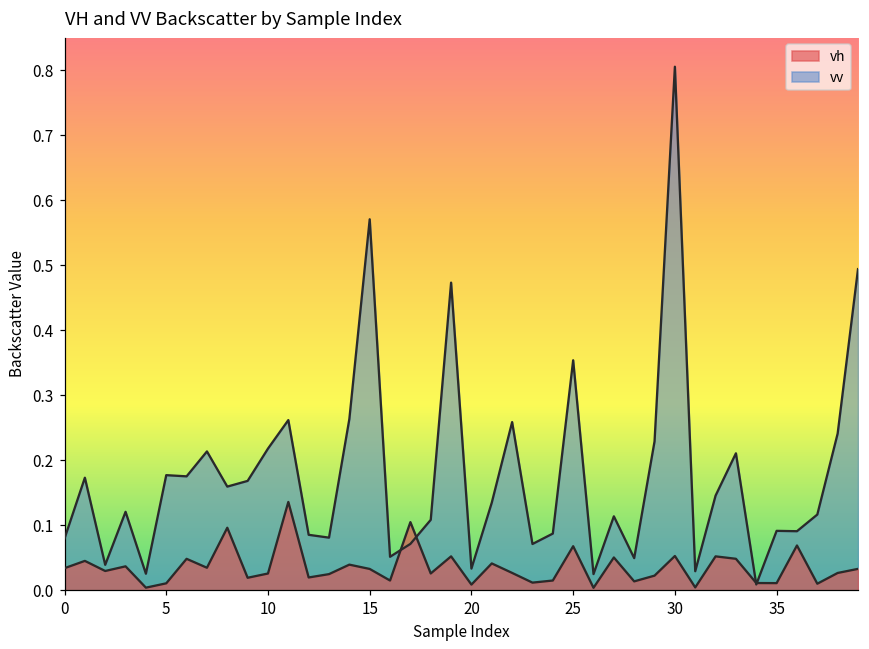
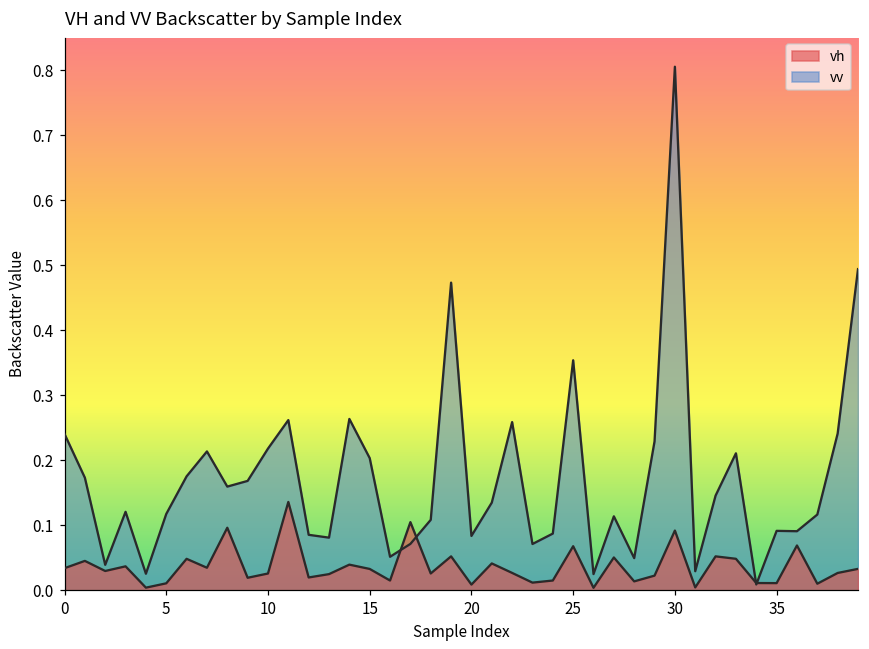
vv, 0: 0.08 -> 0.24
vv, 5: 0.18 -> 0.12
vv, 15: 0.57 -> 0.20
vv, 20: 0.03 -> 0.08
vh, 30: 0.05 -> 0.09
